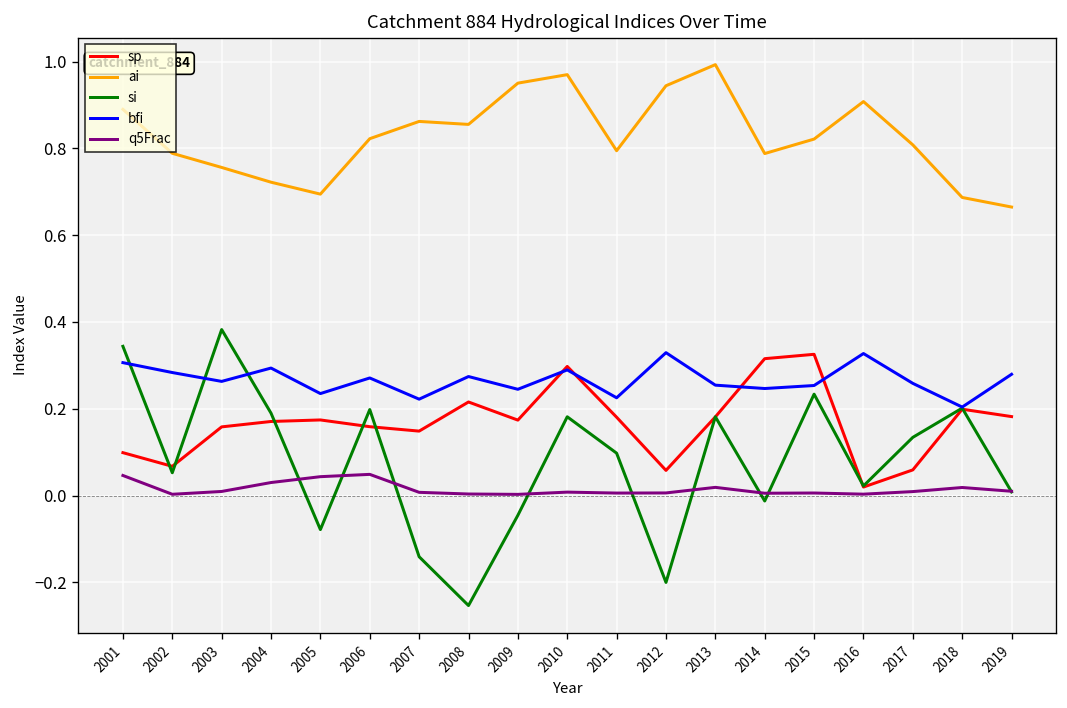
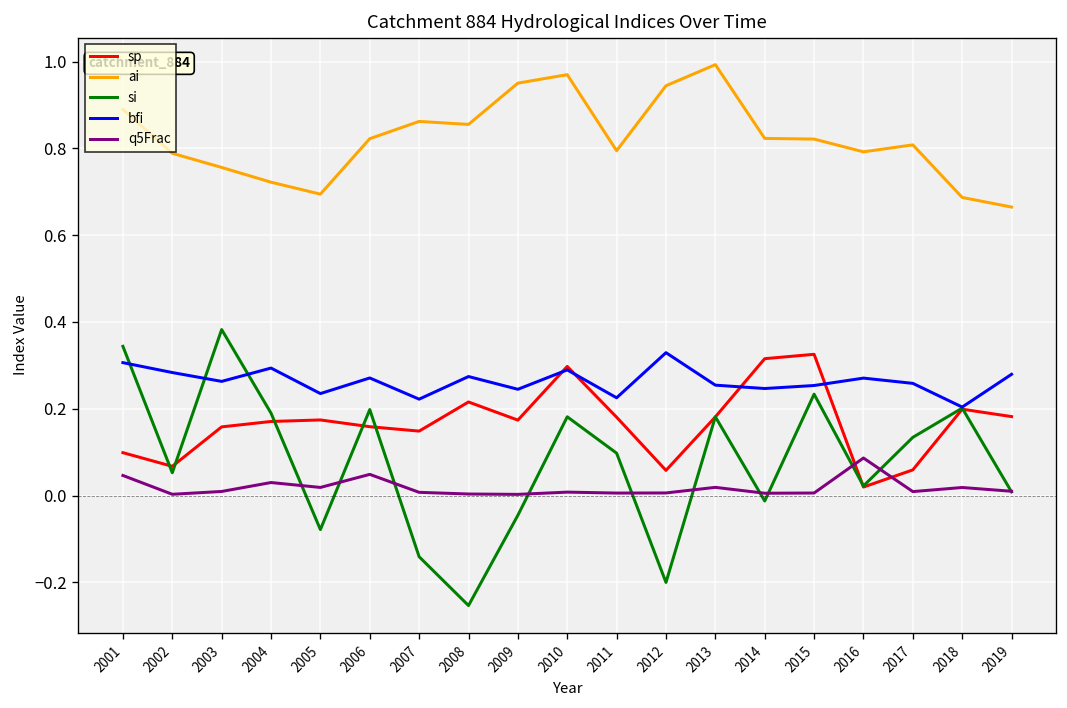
q5Frac, 2005: 0.04 -> 0.02
ai, 2014: 0.79 -> 0.82
ai, 2016: 0.91 -> 0.79
bfi, 2016: 0.33 -> 0.27
q5Frac, 2016: 0.00 -> 0.09
